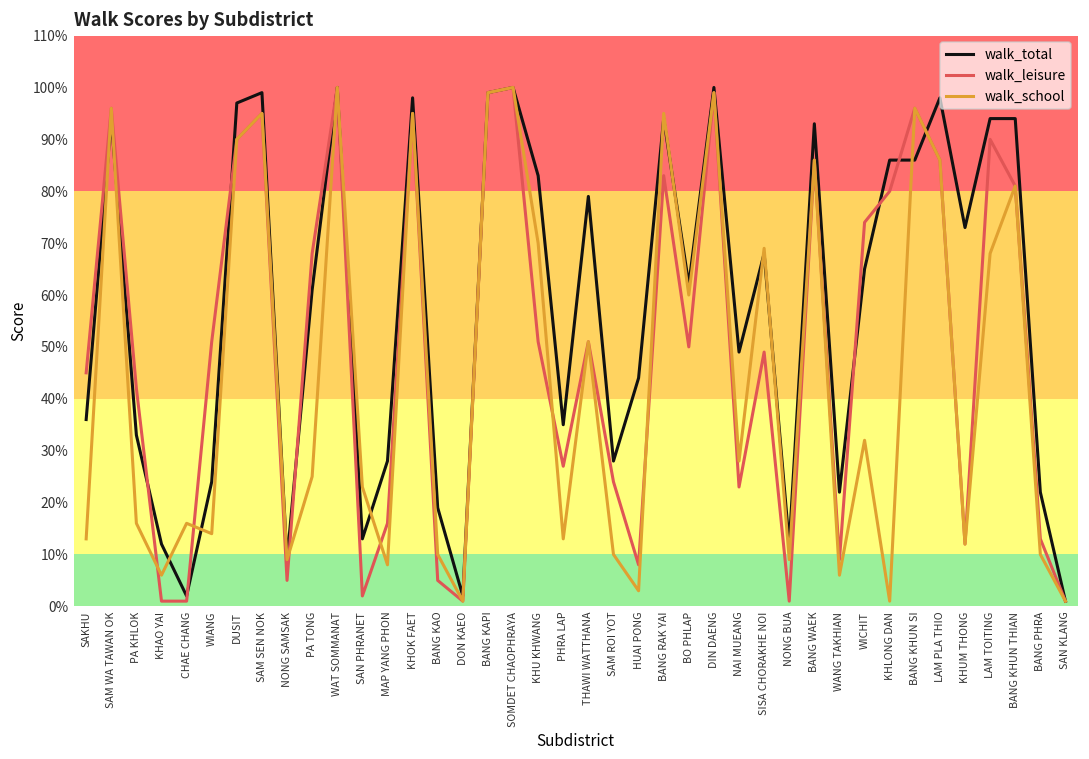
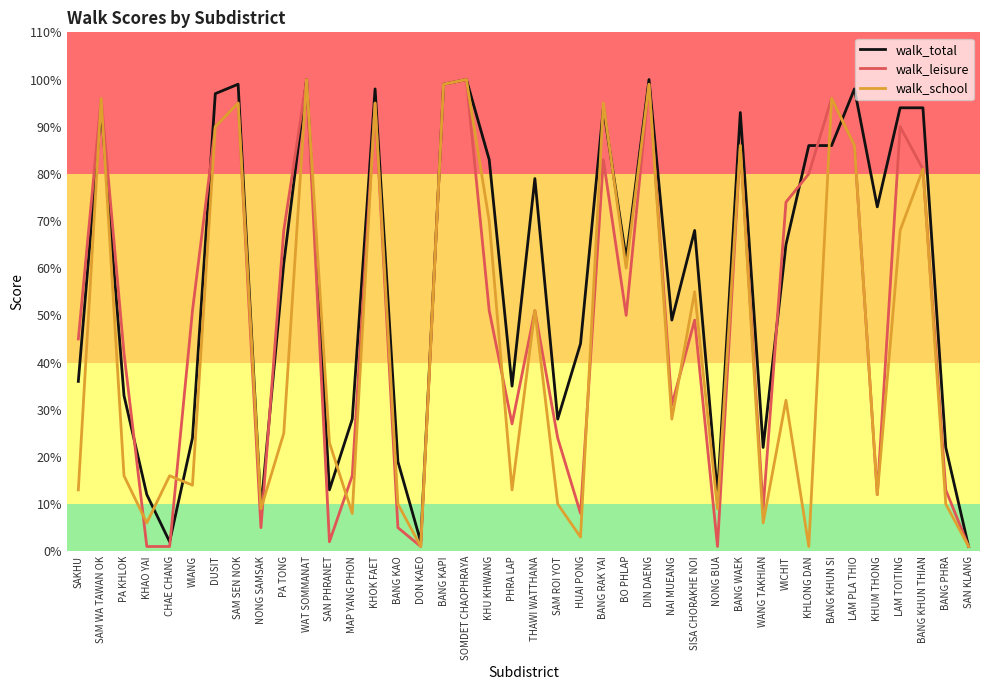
walk_leisure, NAI MUEANG: 23% -> 31%
walk_school, SISA CHORAKHE NOI: 69% -> 55%
